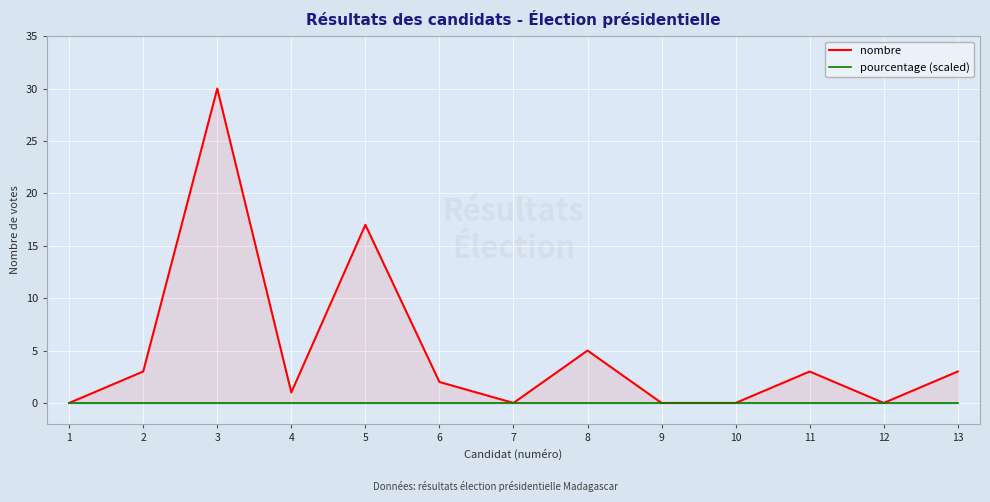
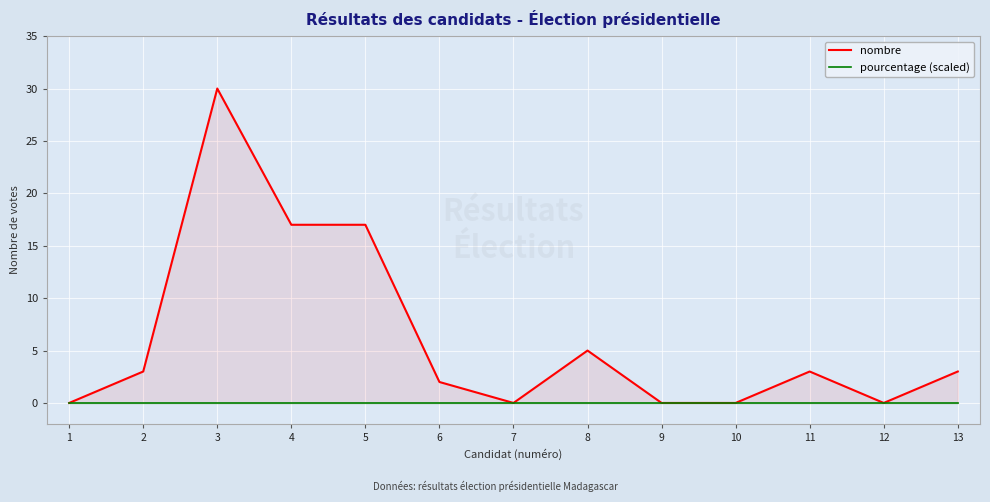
nombre, 4: 1 -> 17
